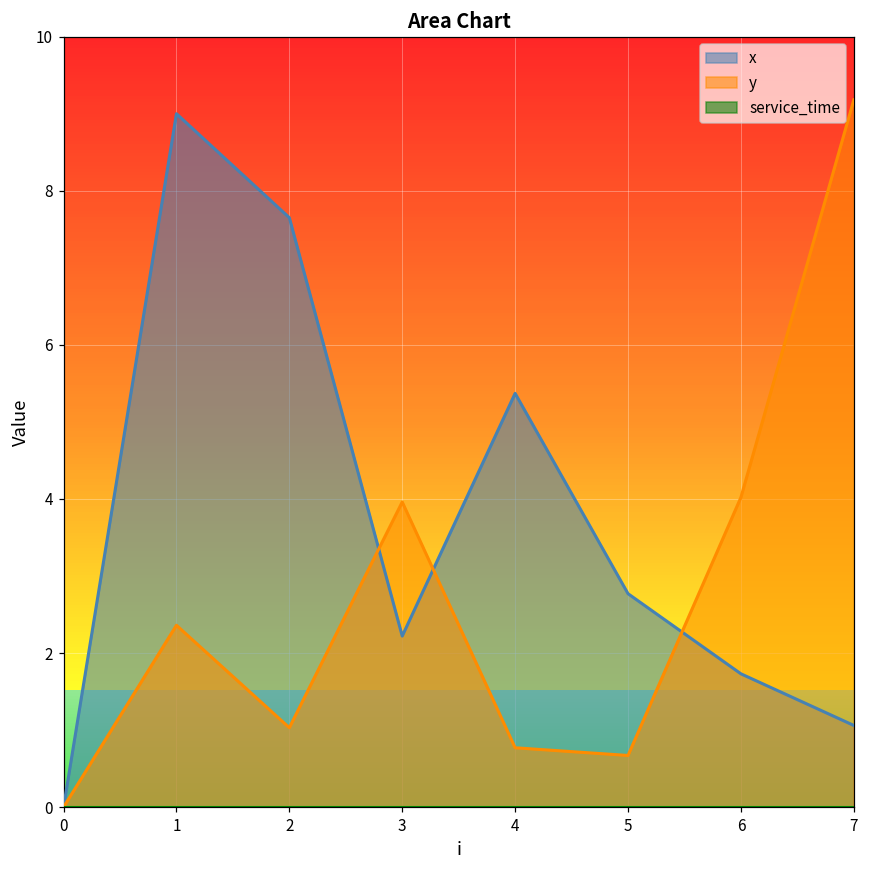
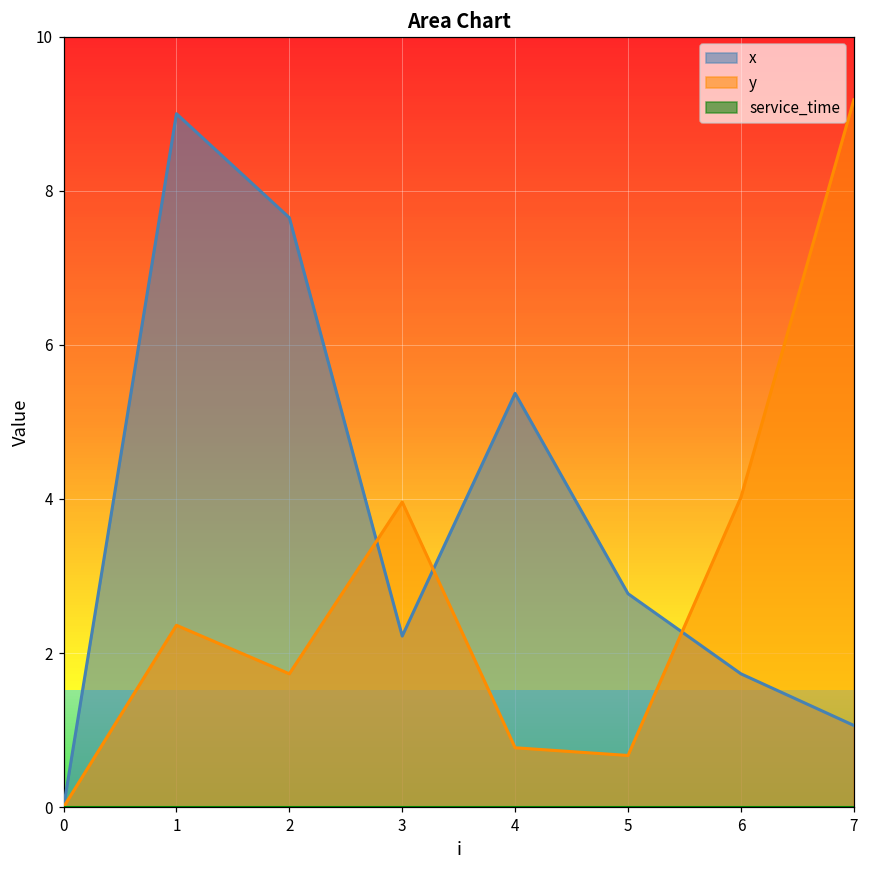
y, 2: 1.0 -> 1.7
